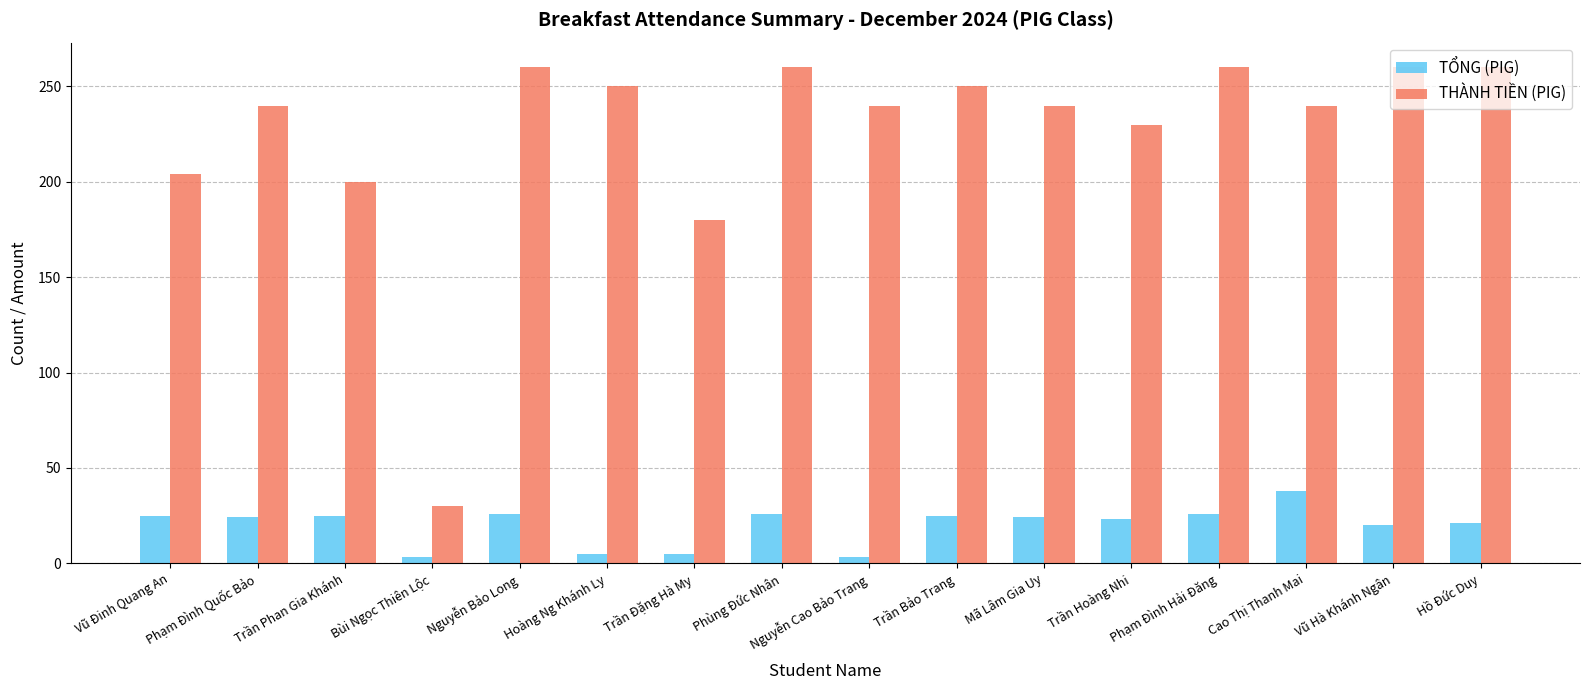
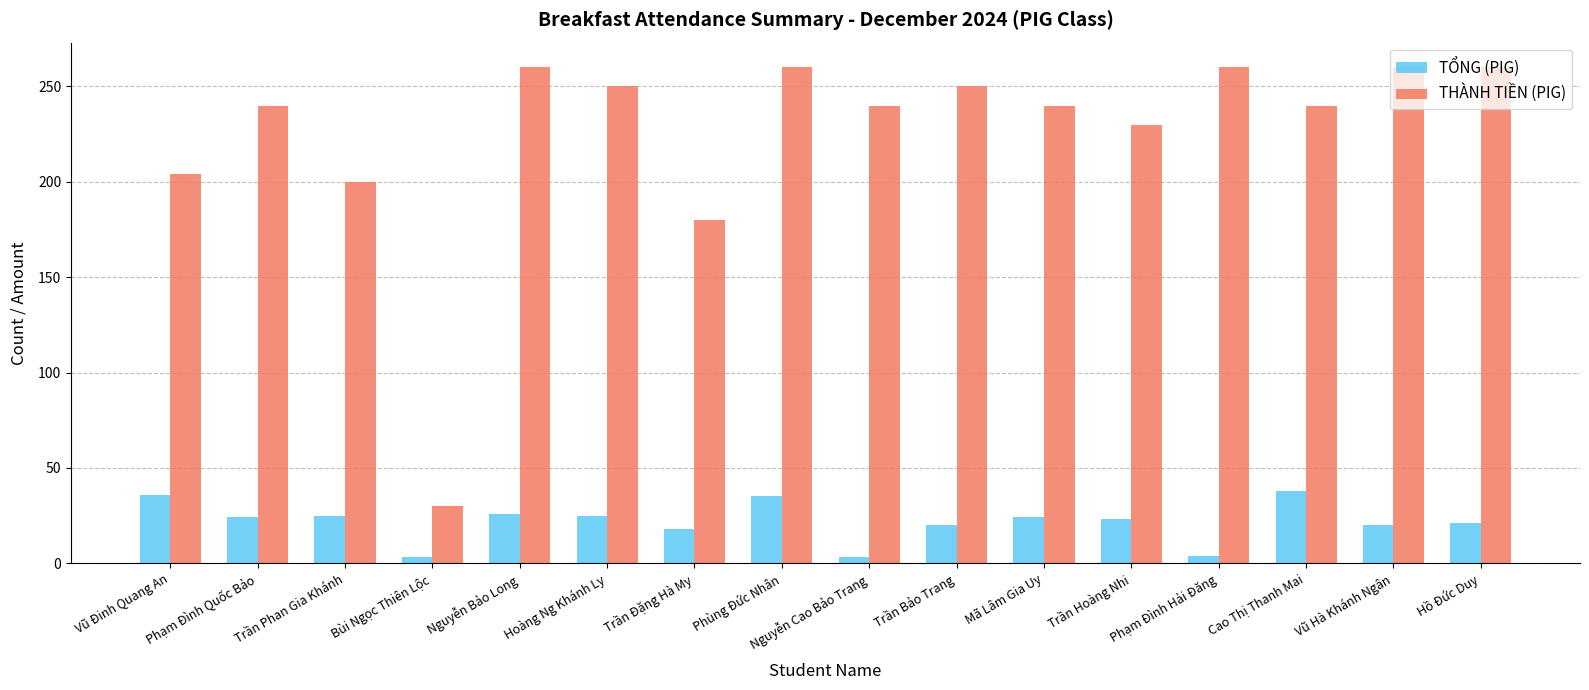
TỔNG (PIG), Vũ Đinh Quang An: 25 -> 36
TỔNG (PIG), Hoàng Ng Khánh Ly: 5 -> 25
TỔNG (PIG), Trần Đặng Hà My: 5 -> 18
TỔNG (PIG), Phùng Đức Nhân: 26 -> 35
TỔNG (PIG), Trần Bảo Trang: 25 -> 20
TỔNG (PIG), Phạm Đình Hải Đăng: 26 -> 4
